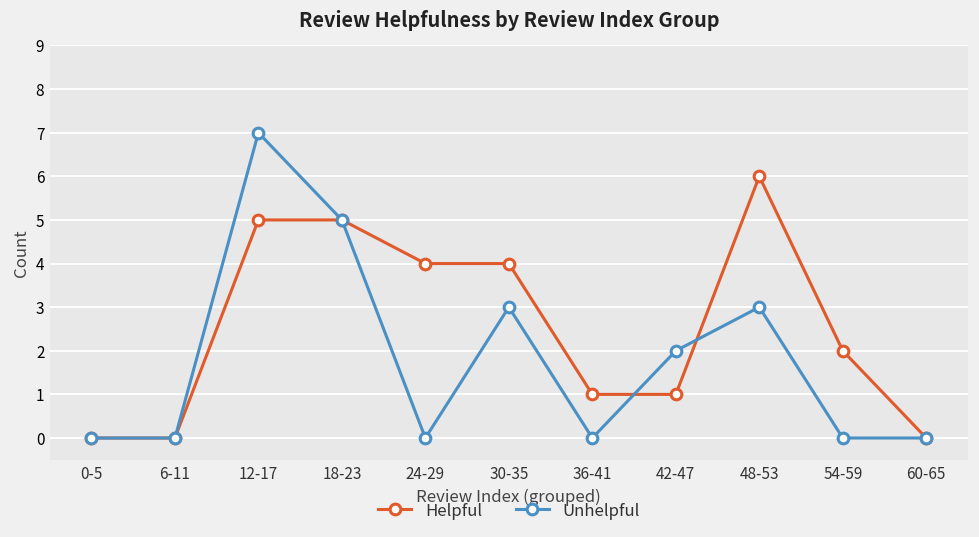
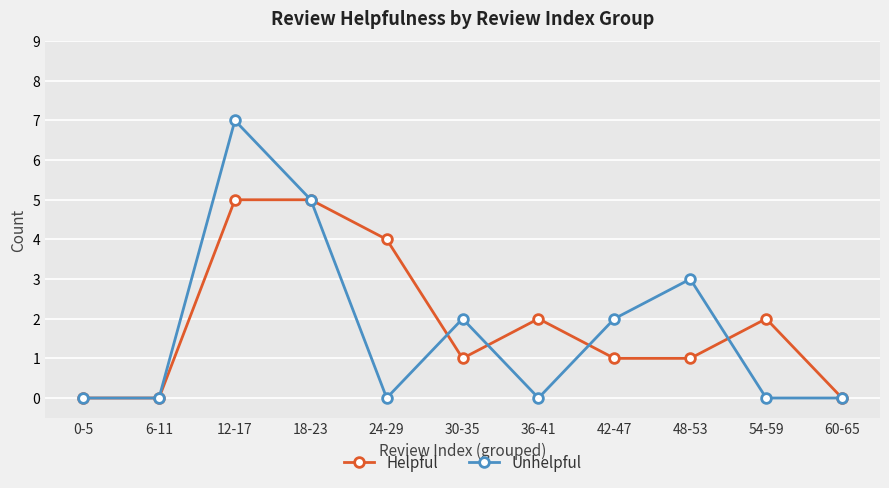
Helpful, 30-35: 4 -> 1
Unhelpful, 30-35: 3 -> 2
Helpful, 36-41: 1 -> 2
Helpful, 48-53: 6 -> 1
